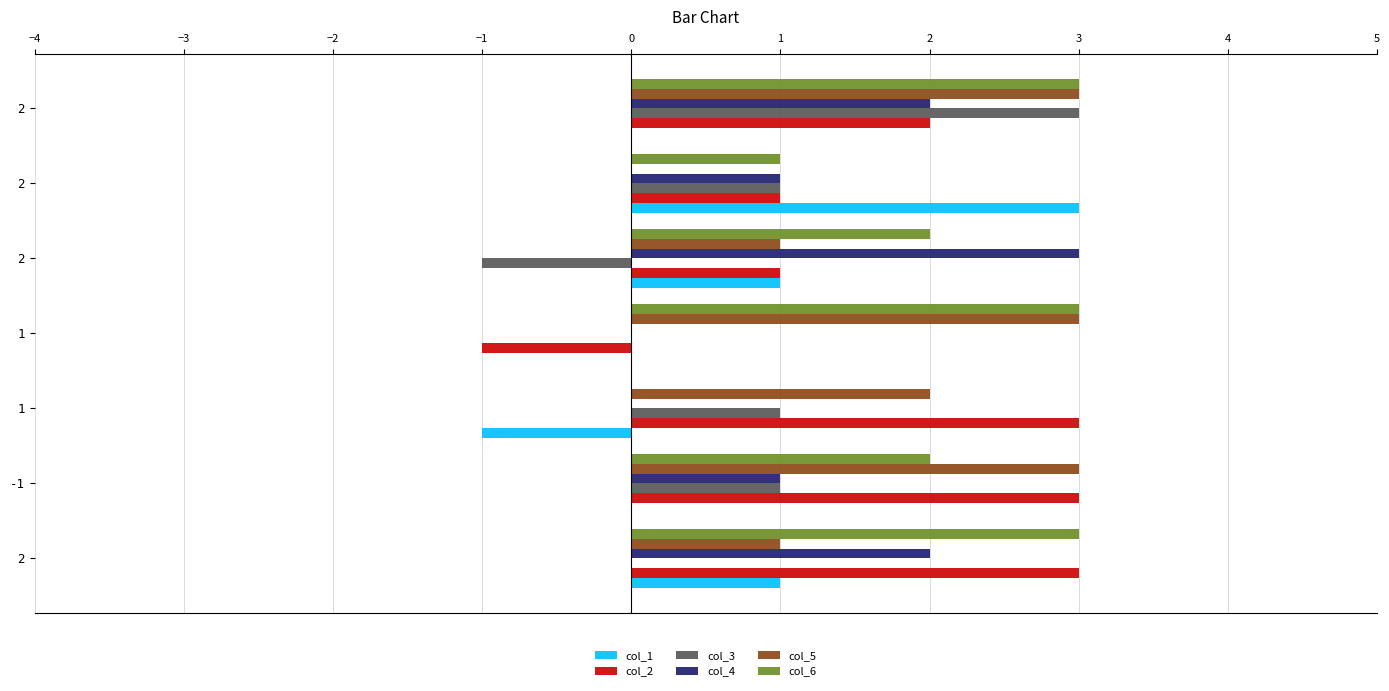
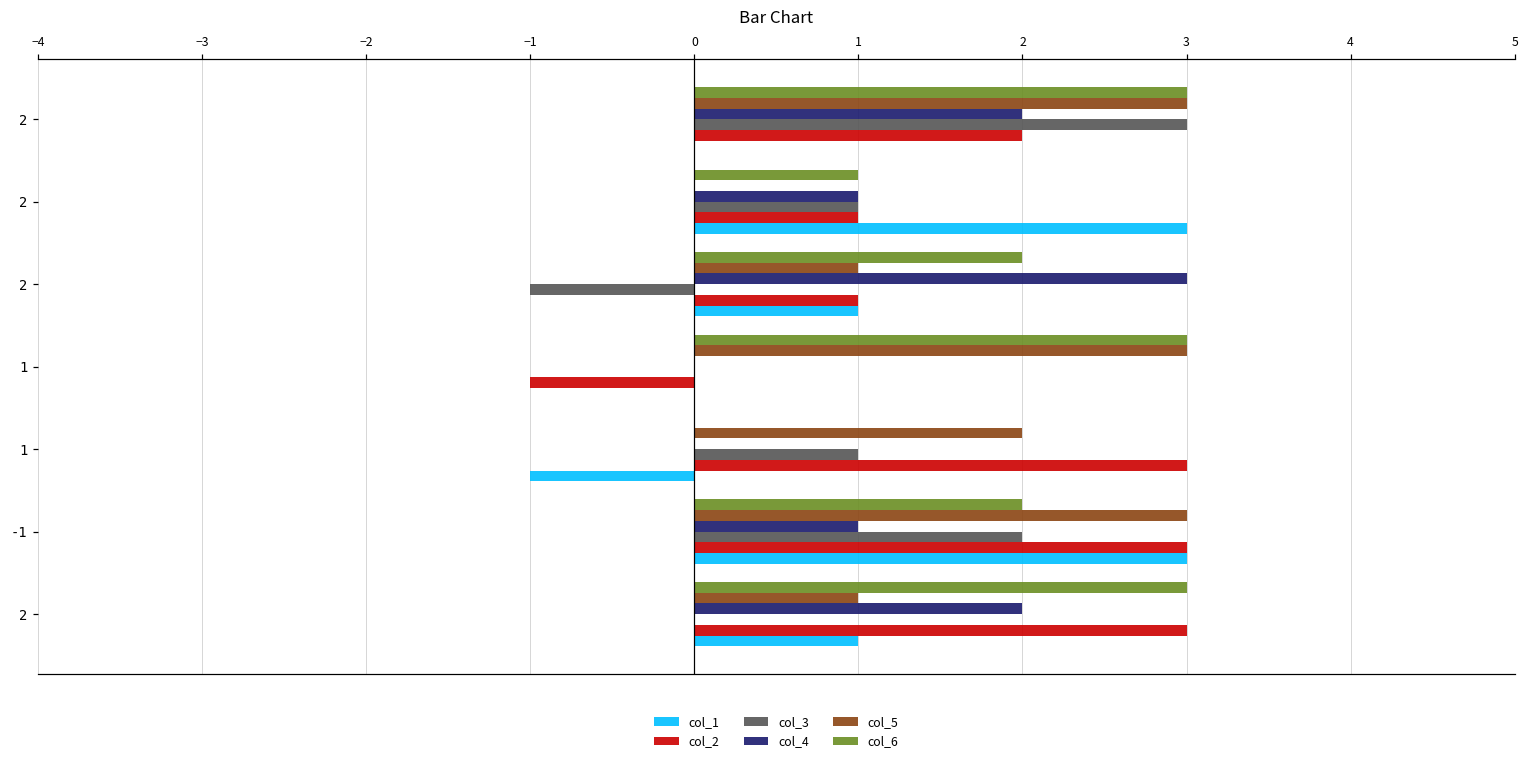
col_3, -1: 1 -> 2
col_1, -1: 0 -> 3
